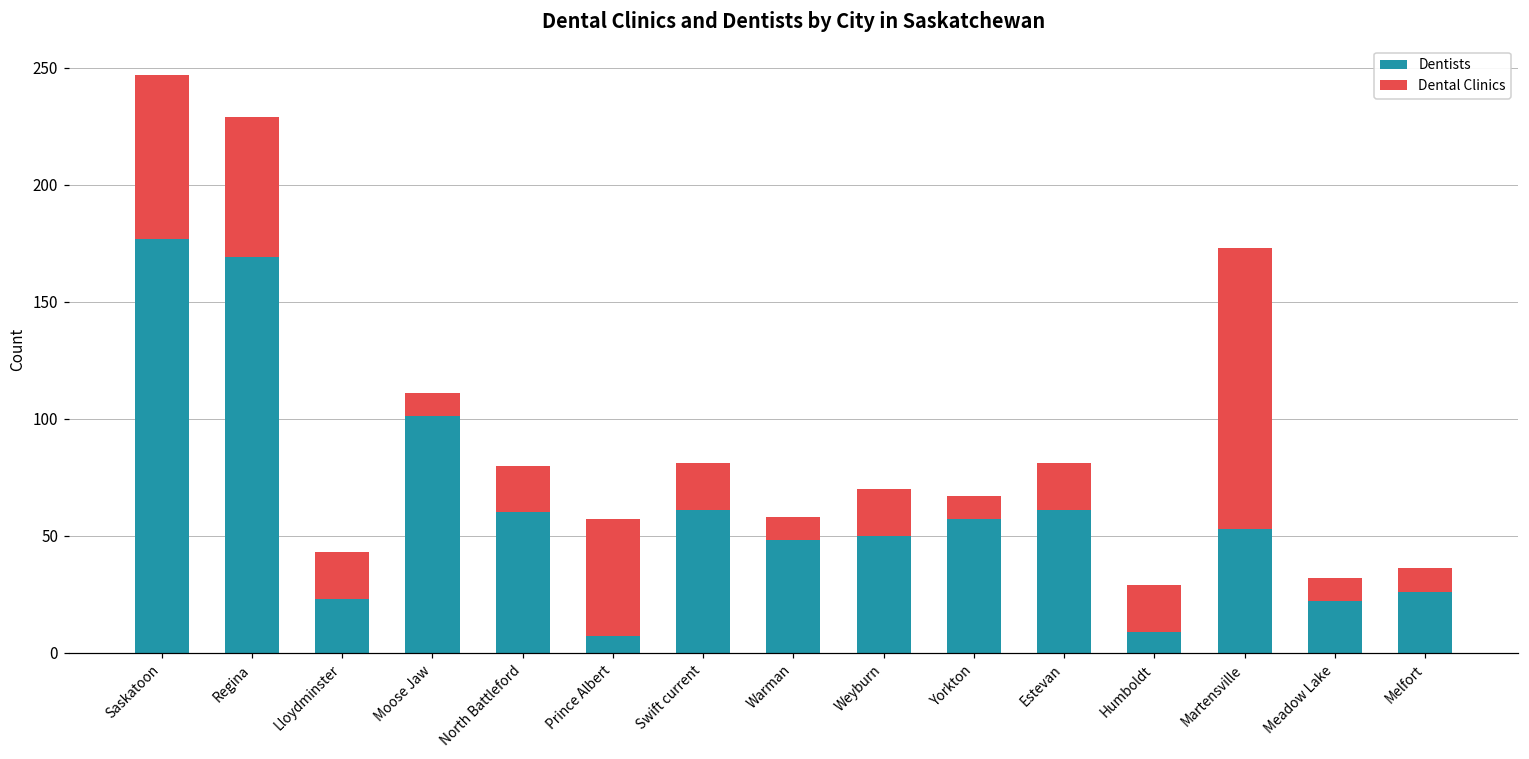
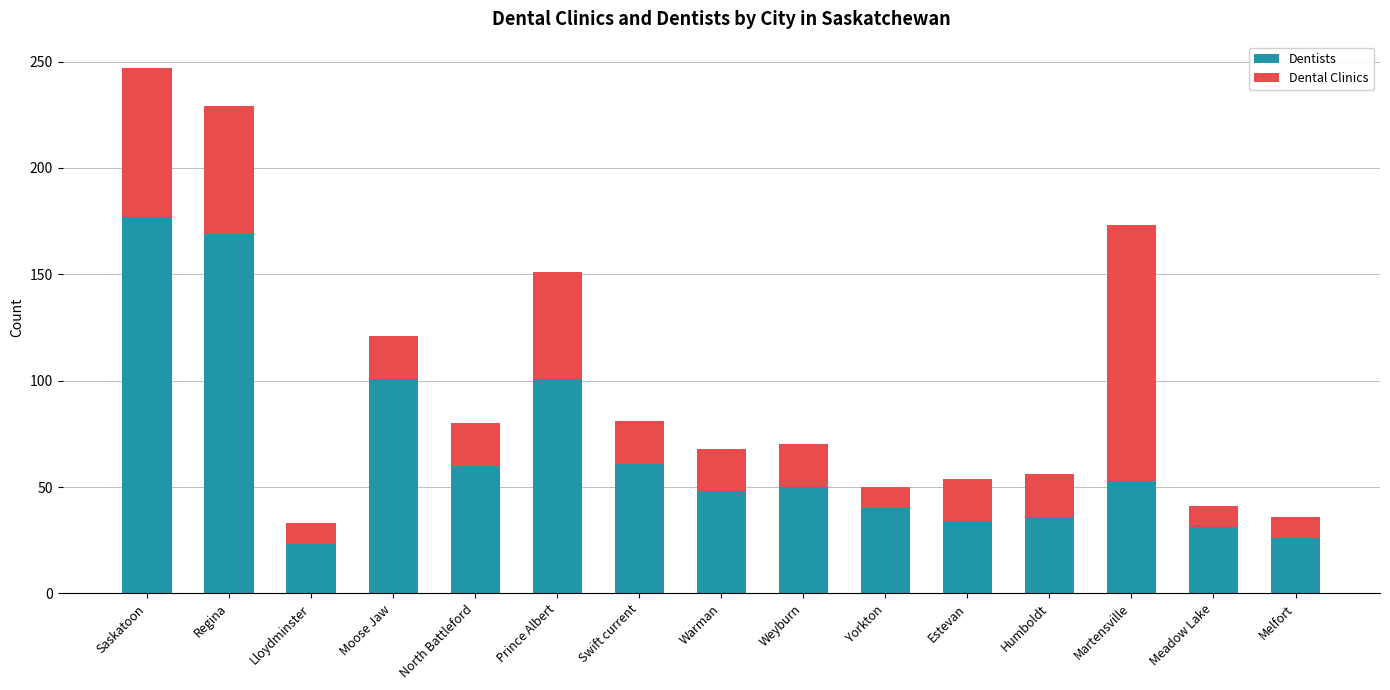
Dental Clinics, Lloydminster: 20 -> 10
Dental Clinics, Moose Jaw: 10 -> 20
Dentists, Prince Albert: 7 -> 101
Dental Clinics, Warman: 10 -> 20
Dentists, Yorkton: 57 -> 40
Dentists, Estevan: 61 -> 34
Dentists, Humboldt: 9 -> 36
Dentists, Meadow Lake: 22 -> 31
